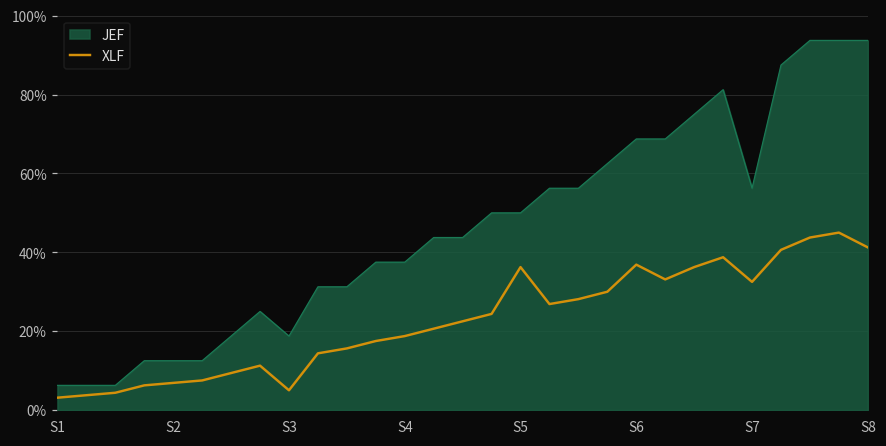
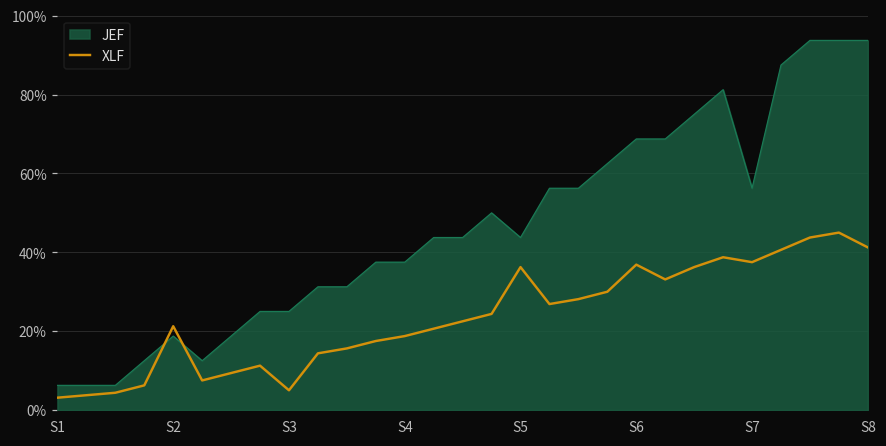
JEF, S2: 13% -> 19%
XLF, S2: 7% -> 21%
JEF, S3: 19% -> 25%
JEF, S5: 50% -> 44%
XLF, S7: 33% -> 38%
